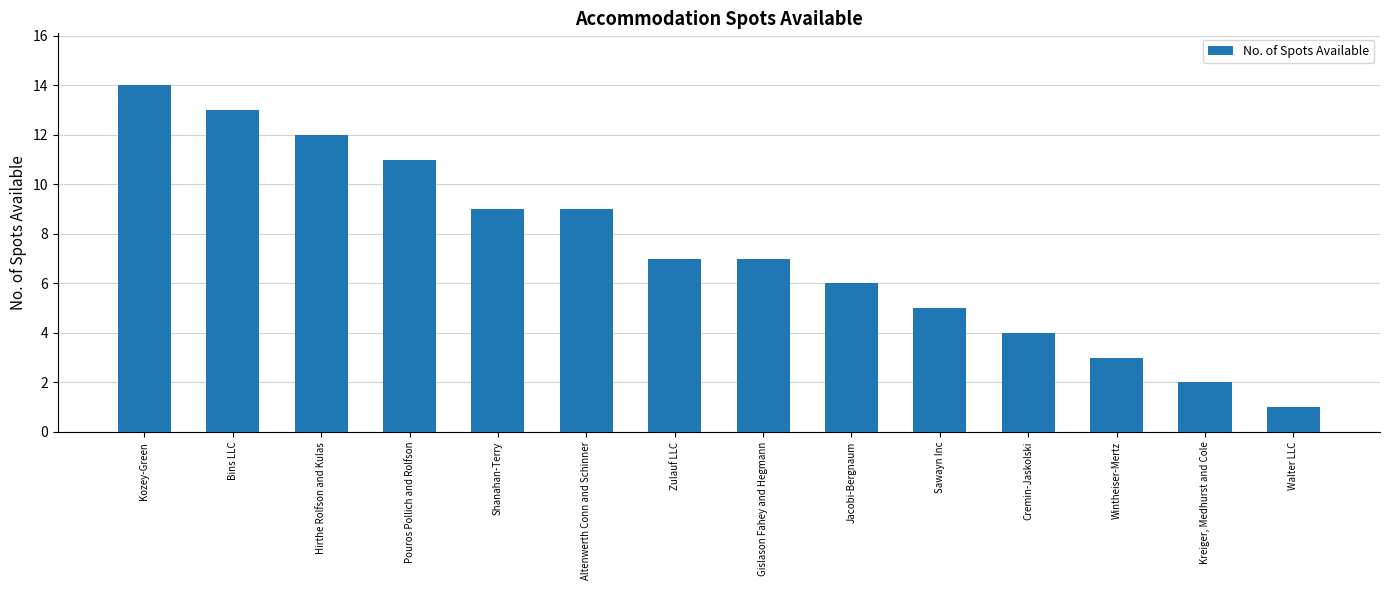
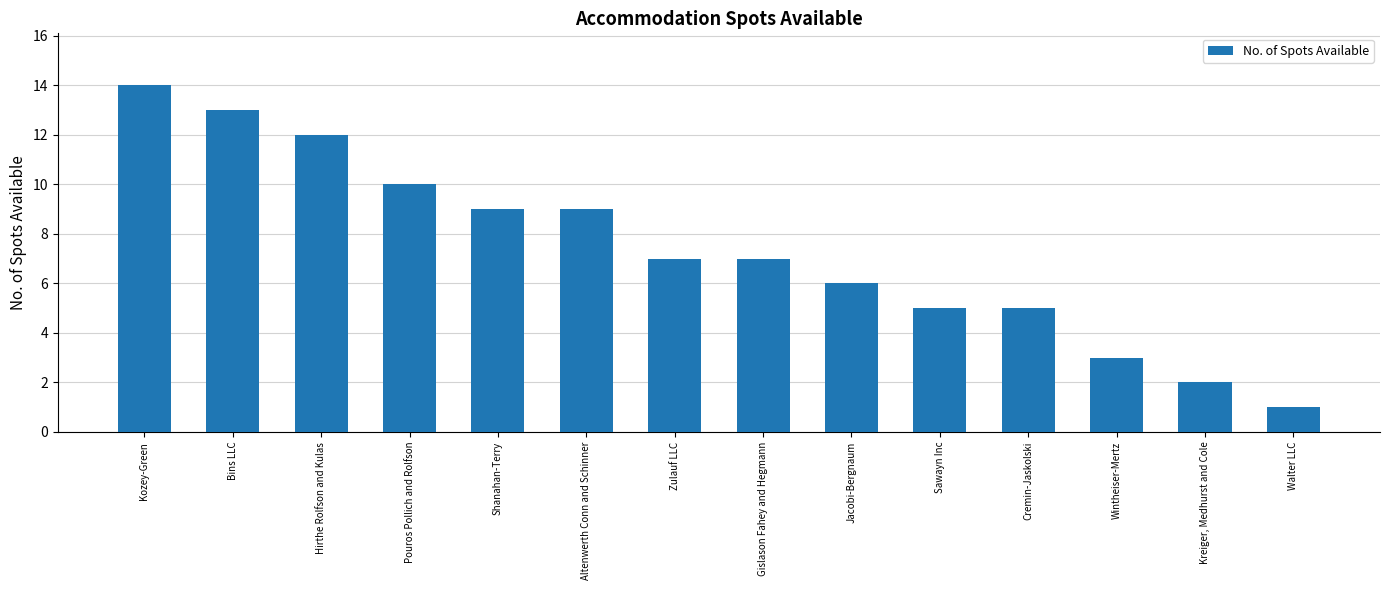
Pouros Pollich and Rolfson: 11.0 -> 10.0
Cremin-Jaskolski: 4.0 -> 5.0
